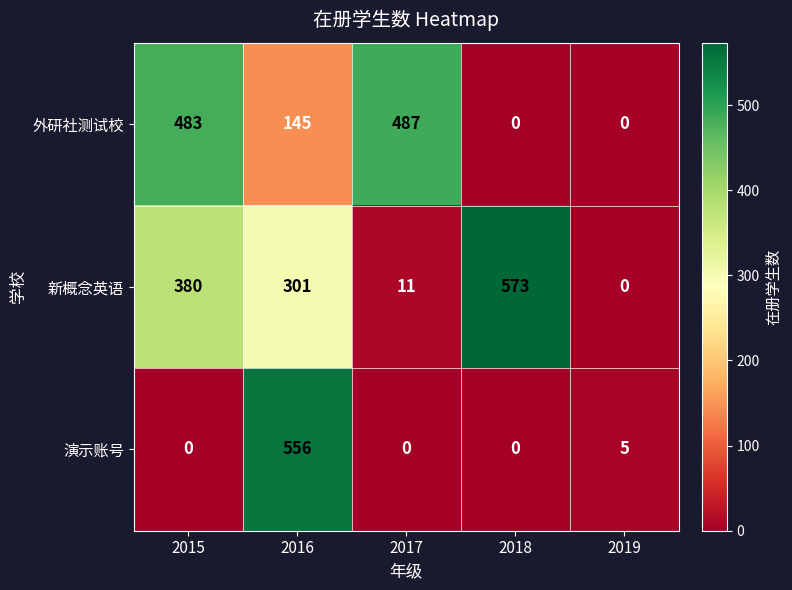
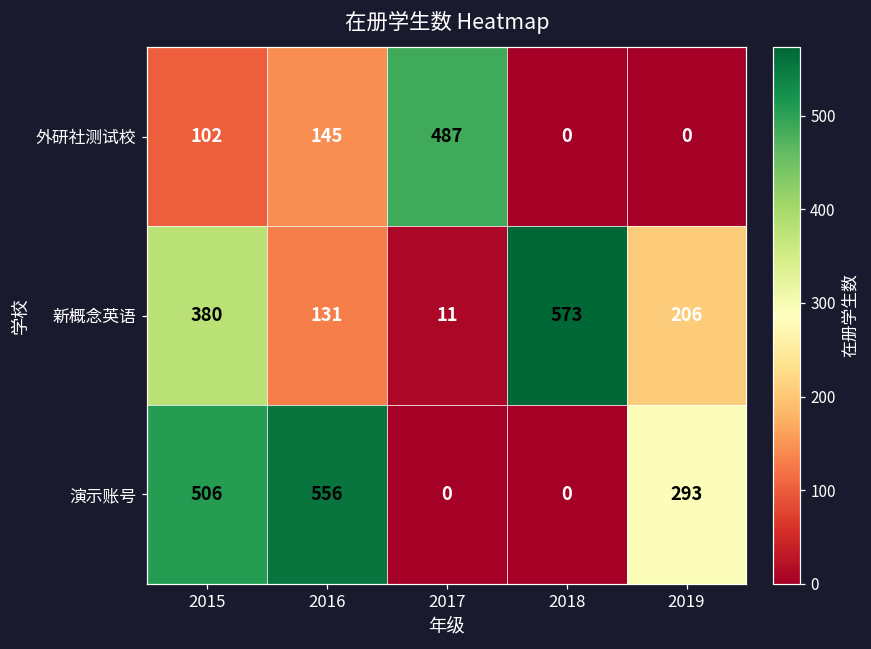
外研社测试校, 2015: 483 -> 102
新概念英语, 2016: 301 -> 131
新概念英语, 2019: 0 -> 206
演示账号, 2015: 0 -> 506
演示账号, 2019: 5 -> 293
